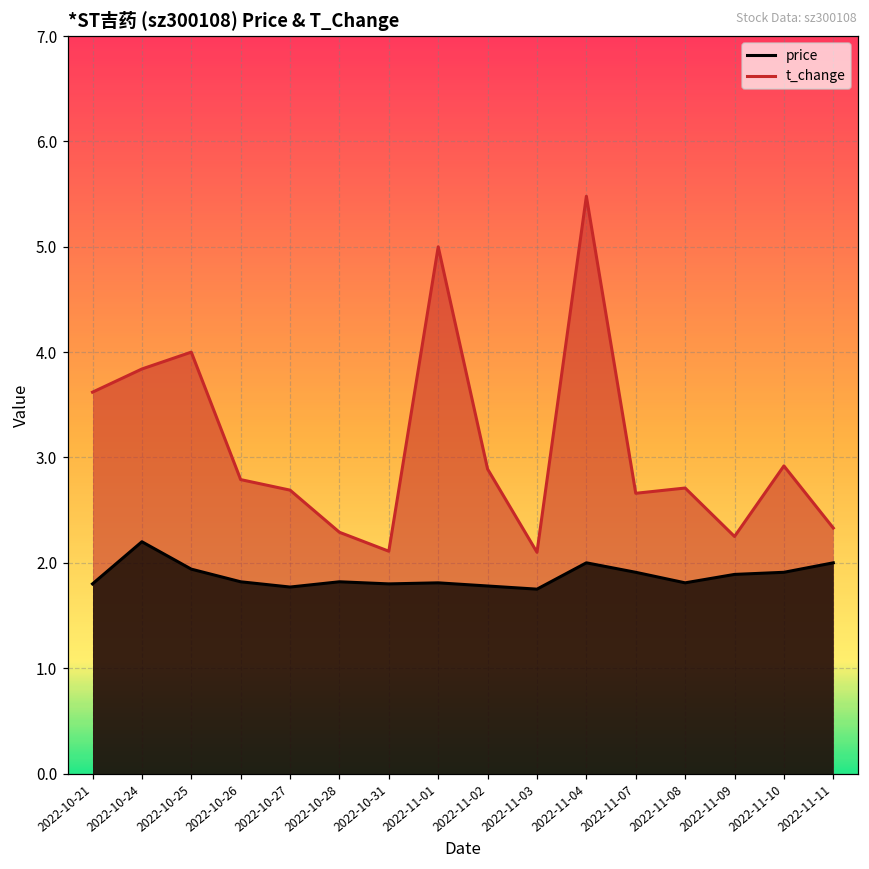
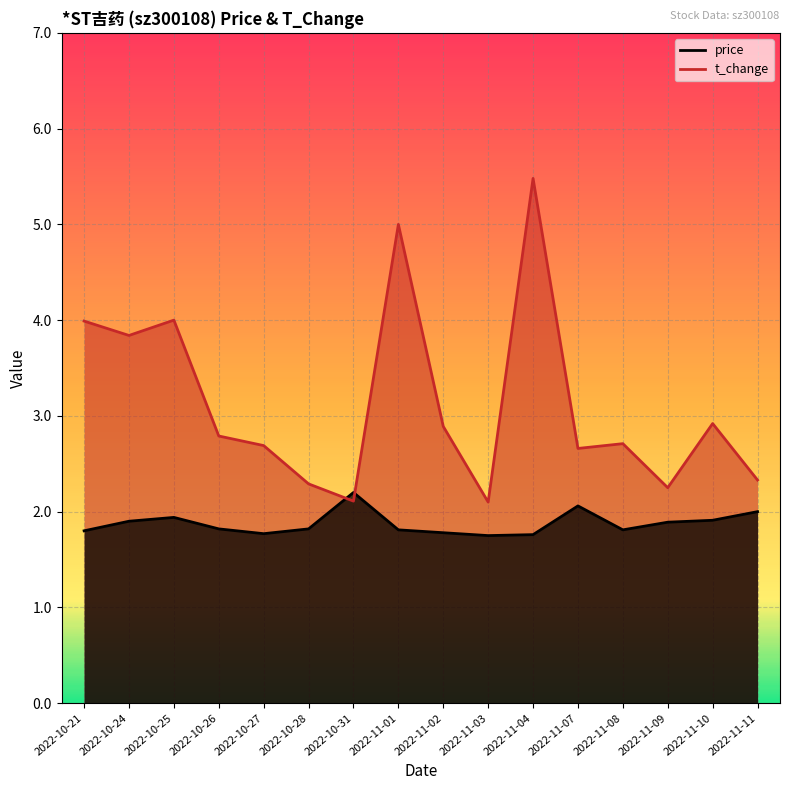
t_change, 2022-10-21: 3.6 -> 4.0
price, 2022-10-24: 2.2 -> 1.9
price, 2022-10-31: 1.8 -> 2.2
price, 2022-11-04: 2.0 -> 1.8
price, 2022-11-07: 1.9 -> 2.1
